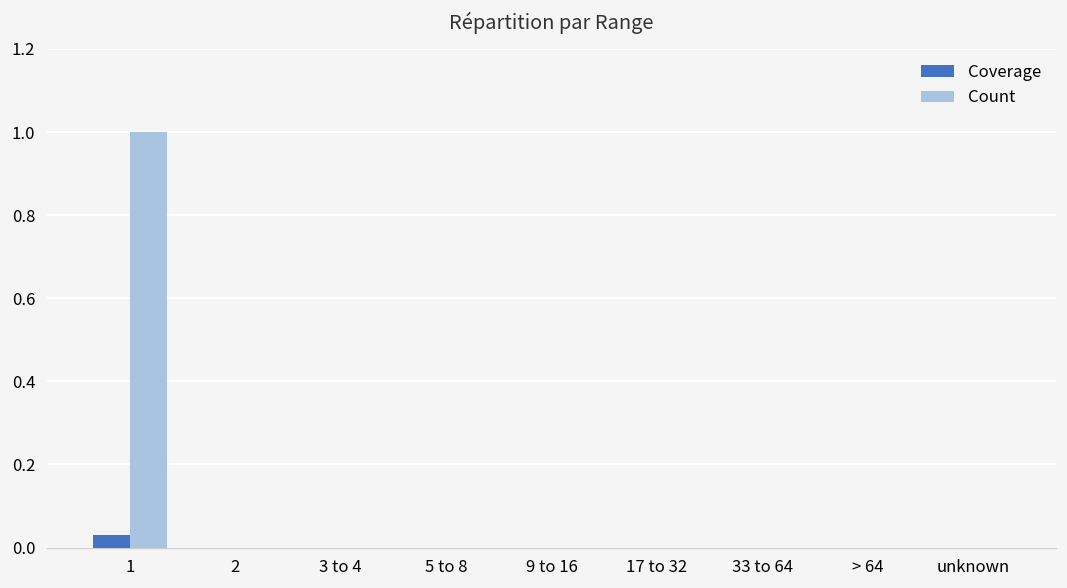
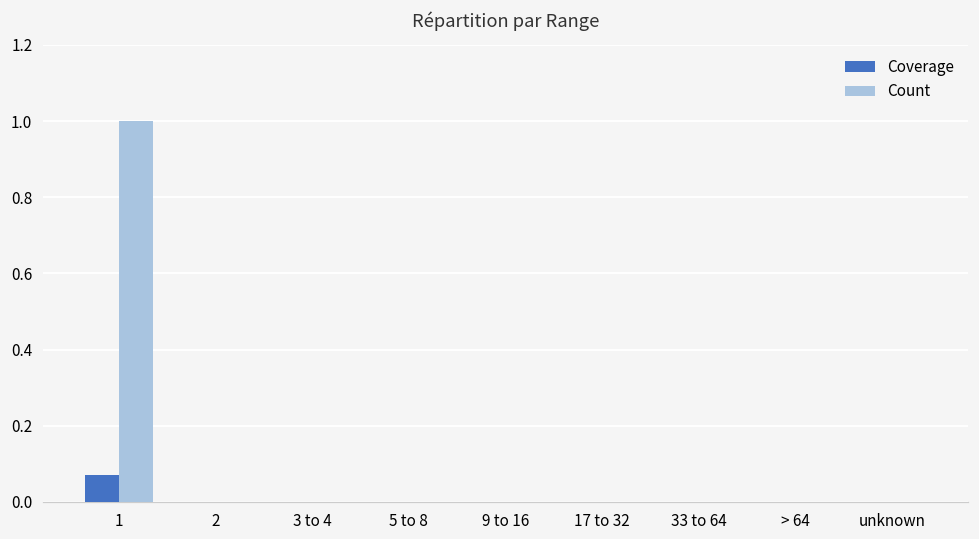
Coverage, 1: 0.03 -> 0.07
